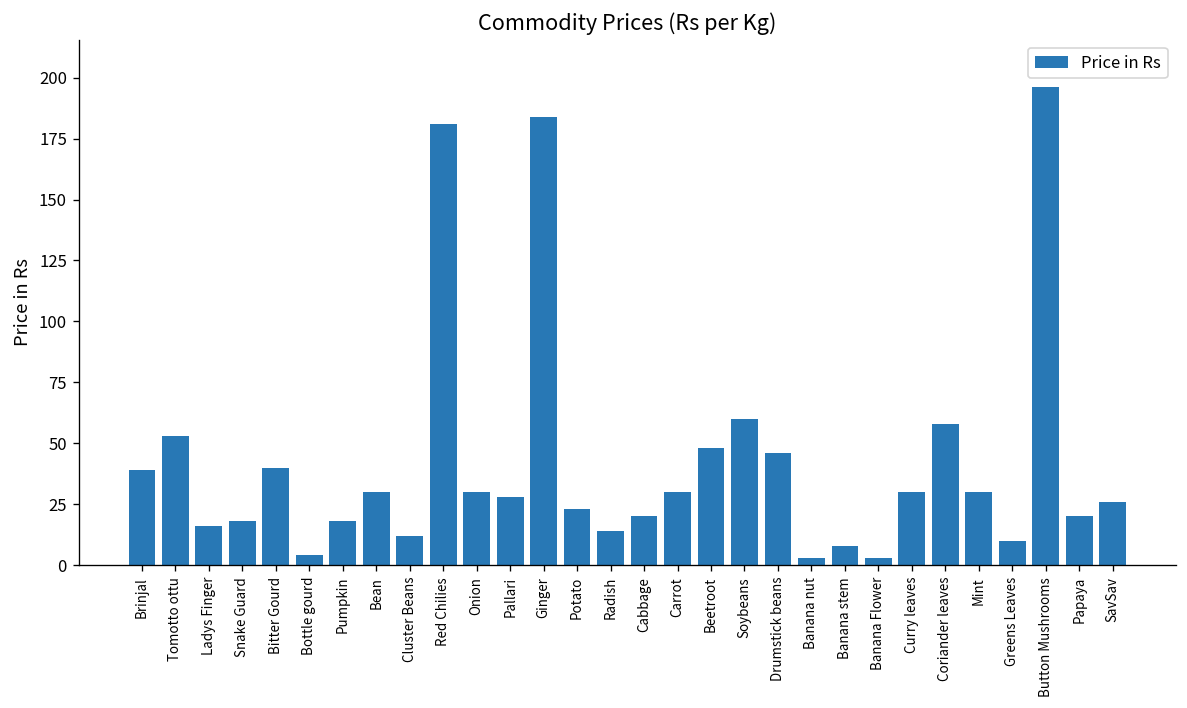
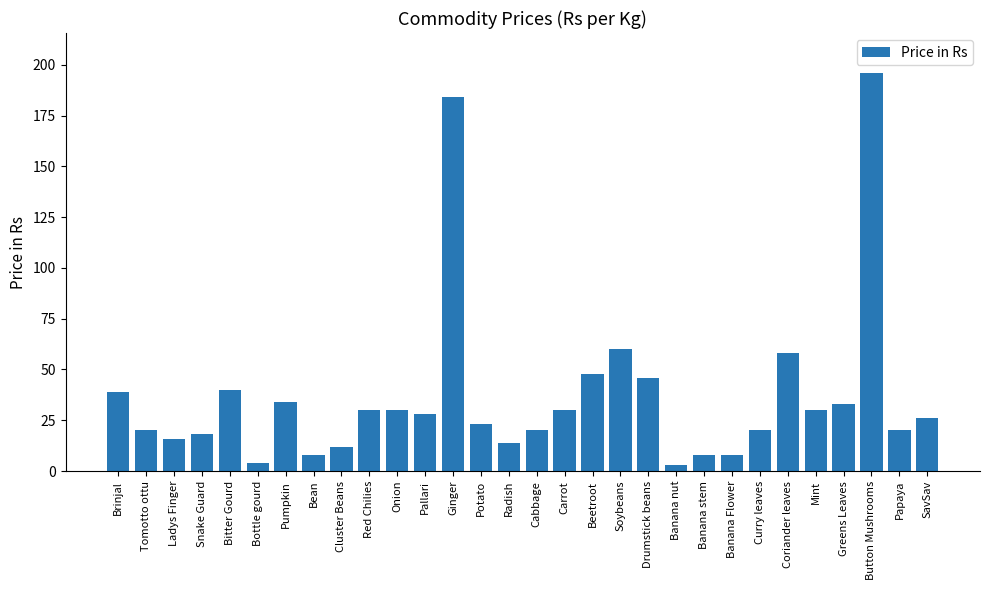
Tomotto ottu: 53 -> 20
Pumpkin: 18 -> 34
Bean: 30 -> 8
Red Chilies: 181 -> 30
Banana Flower: 3 -> 8
Curry leaves: 30 -> 20
Greens Leaves: 10 -> 33
